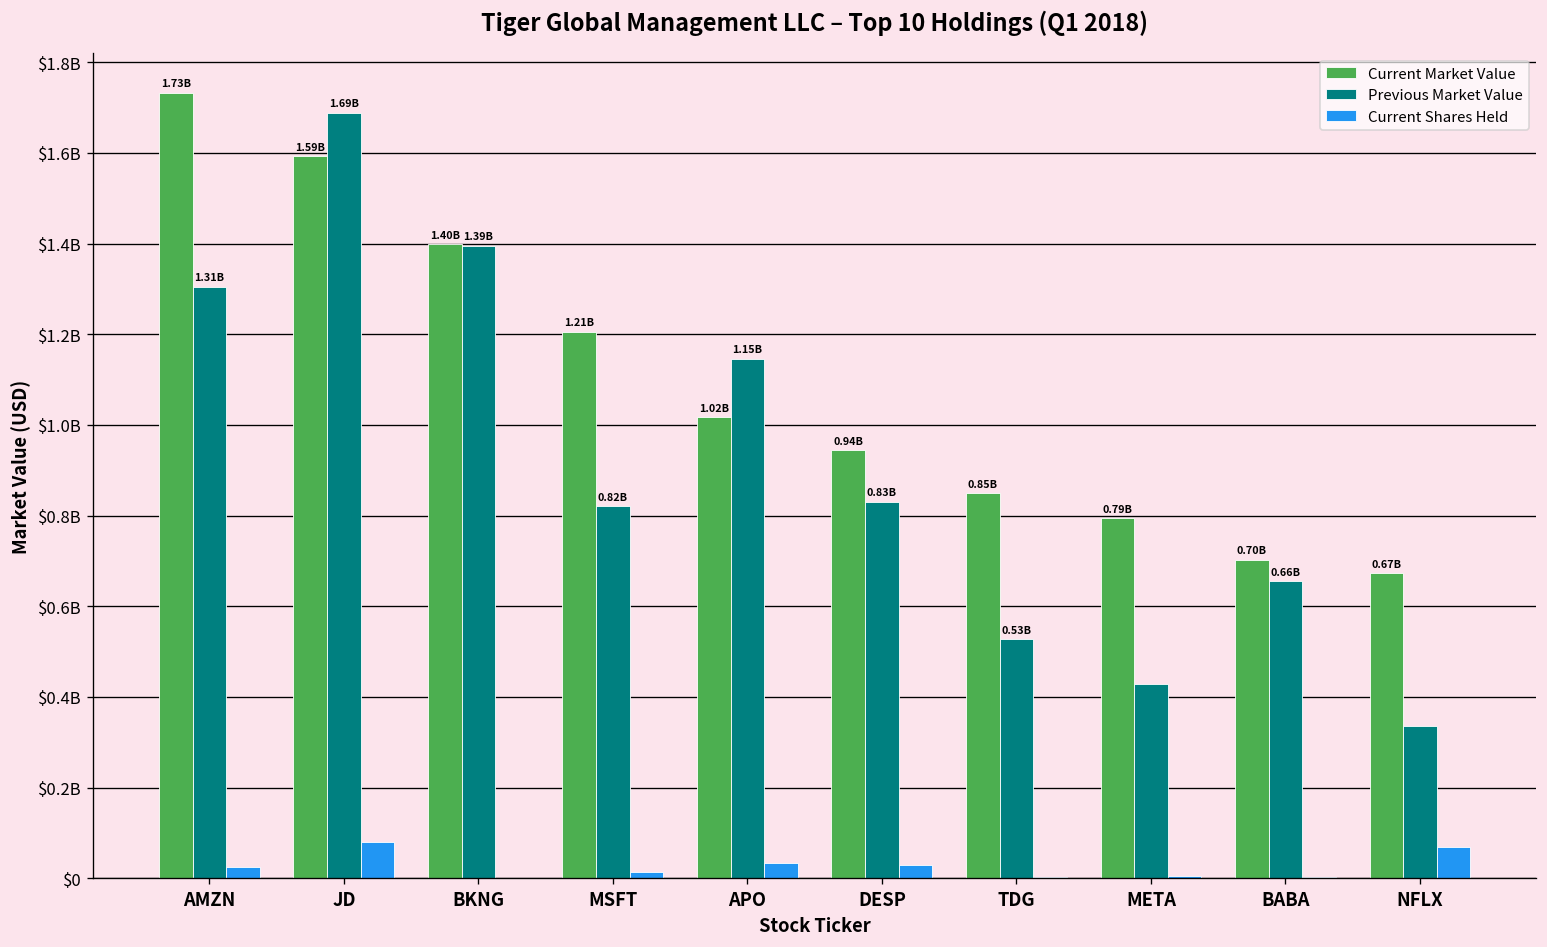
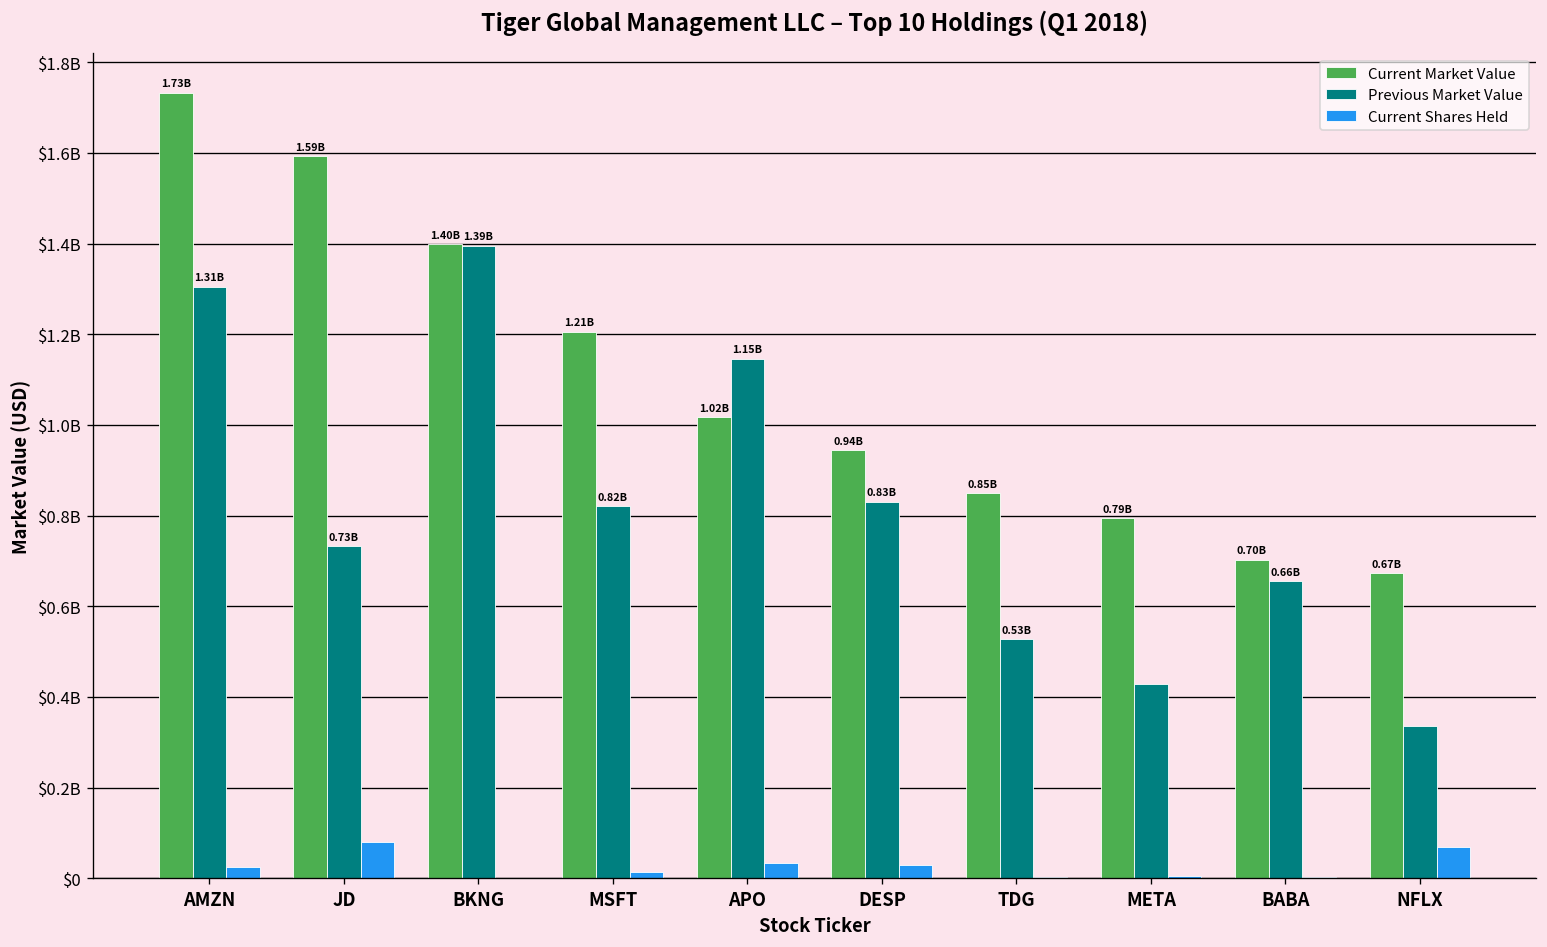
Previous Market Value, JD: 1.69B -> 0.73B
